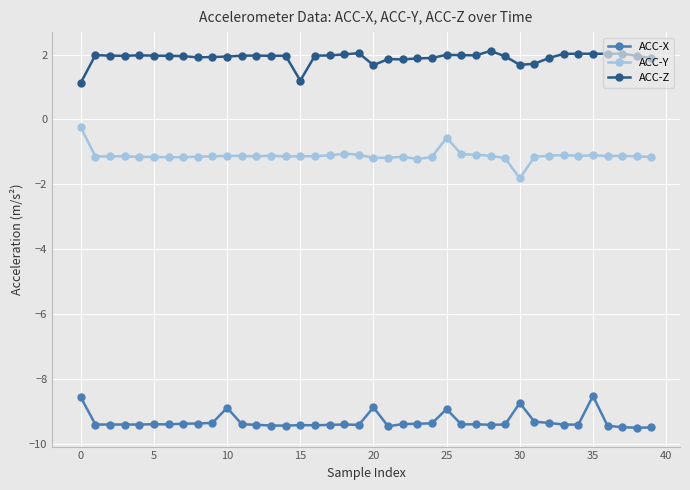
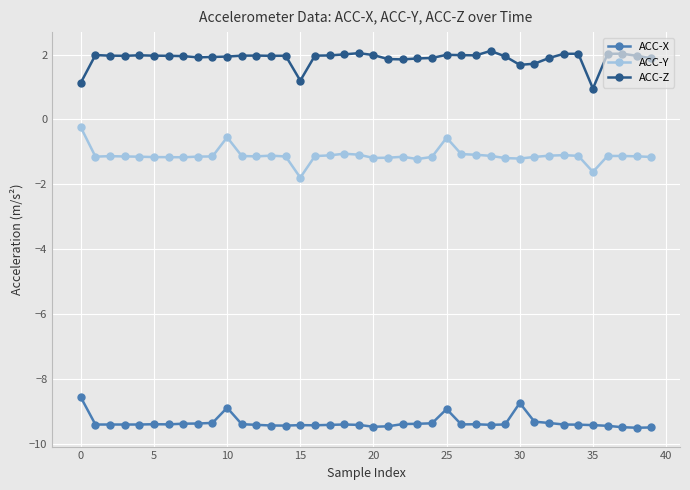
ACC-Y, 10: -1.1 -> -0.5
ACC-Y, 15: -1.1 -> -1.8
ACC-X, 20: -8.9 -> -9.5
ACC-Z, 20: 1.7 -> 2.0
ACC-Y, 30: -1.8 -> -1.2
ACC-X, 35: -8.5 -> -9.4
ACC-Y, 35: -1.1 -> -1.6
ACC-Z, 35: 2.0 -> 1.0
